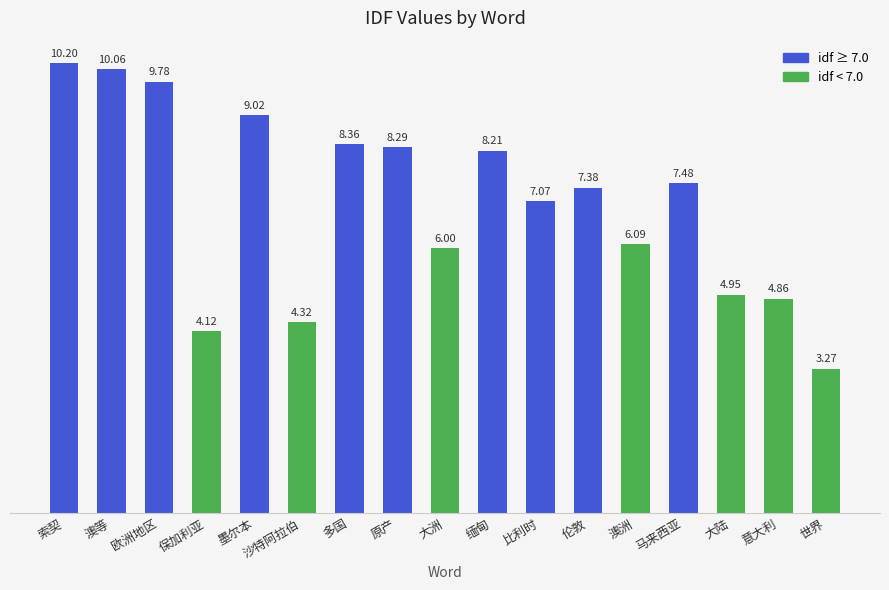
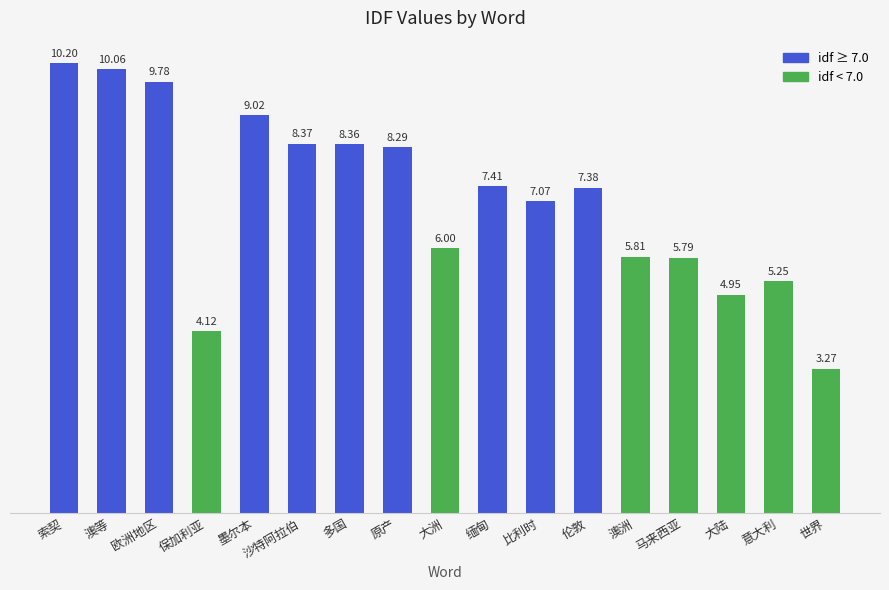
沙特阿拉伯: 4.32 -> 8.37
缅甸: 8.21 -> 7.41
澳洲: 6.09 -> 5.81
马来西亚: 7.48 -> 5.79
意大利: 4.86 -> 5.25
